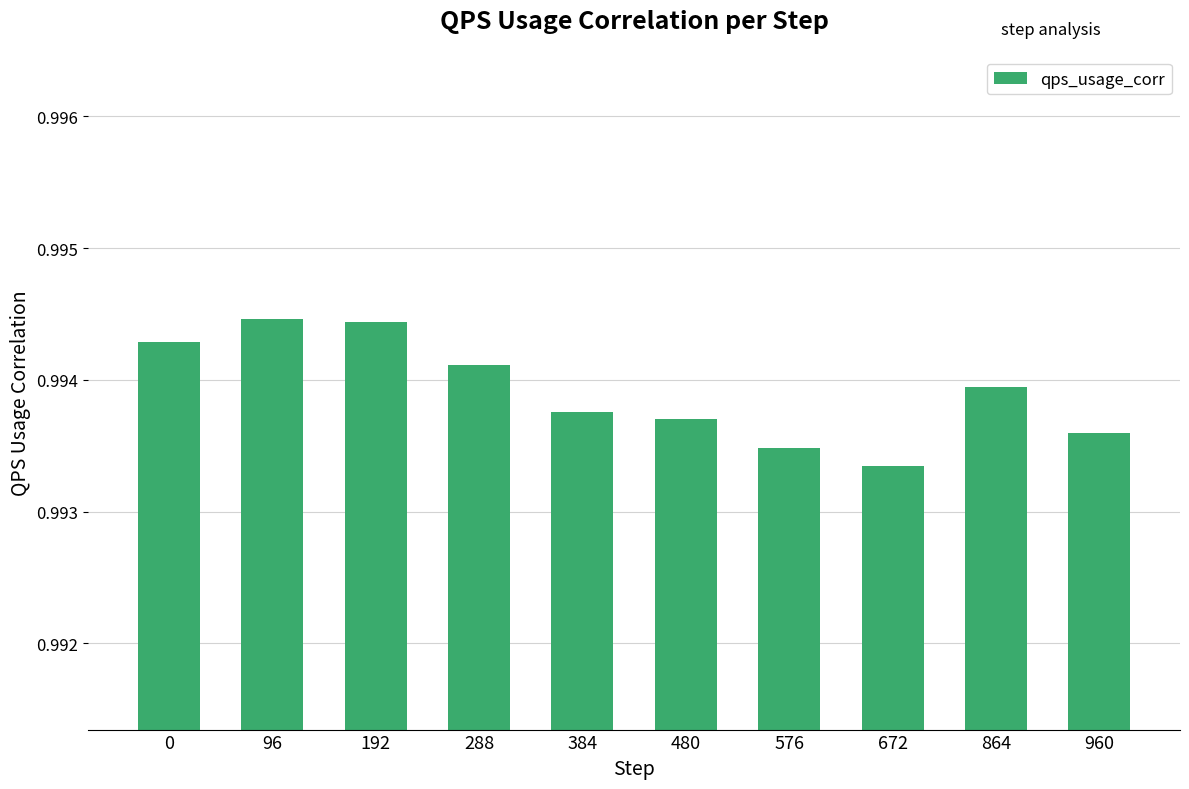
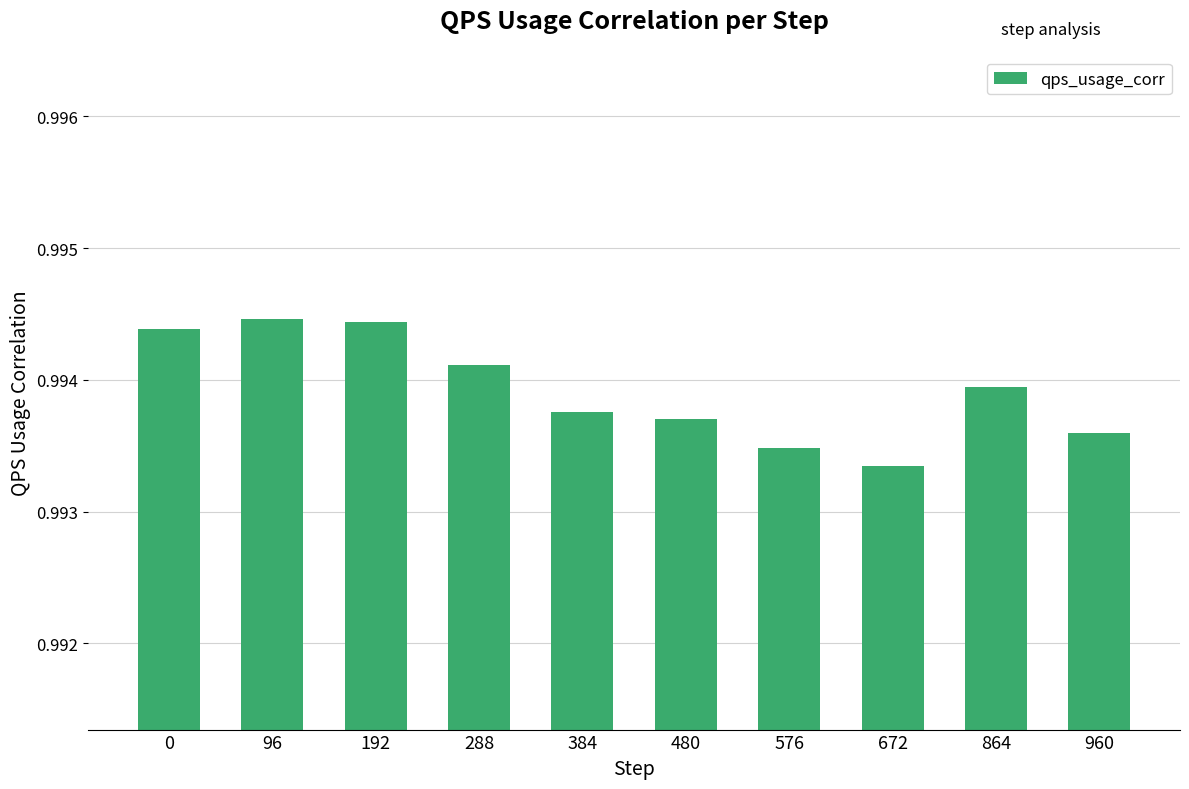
0: 0.99429 -> 0.99439
